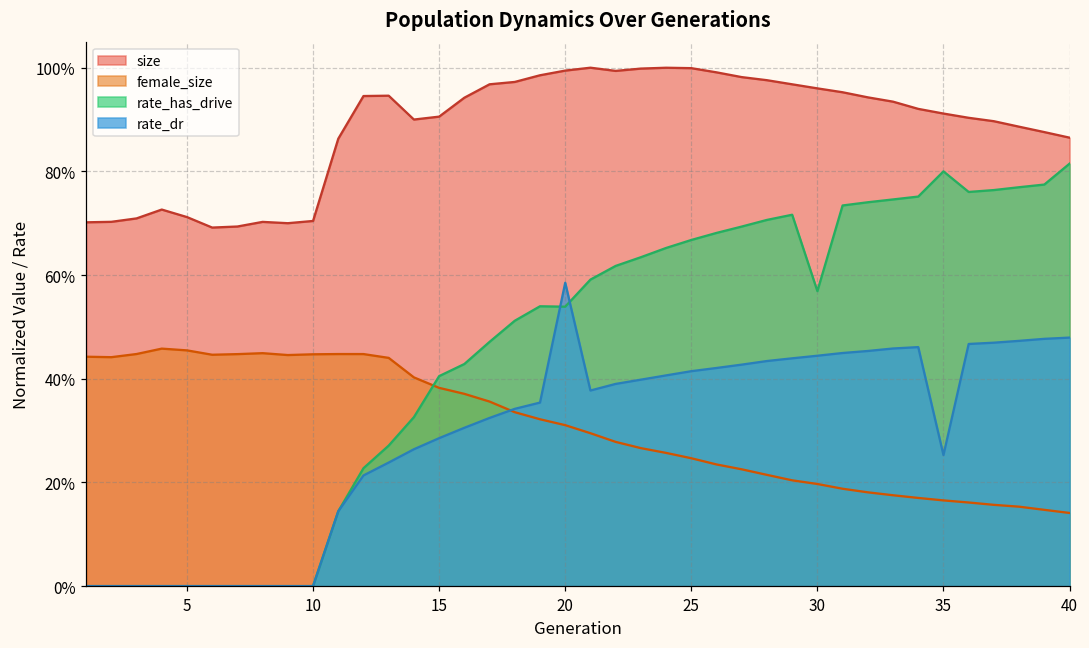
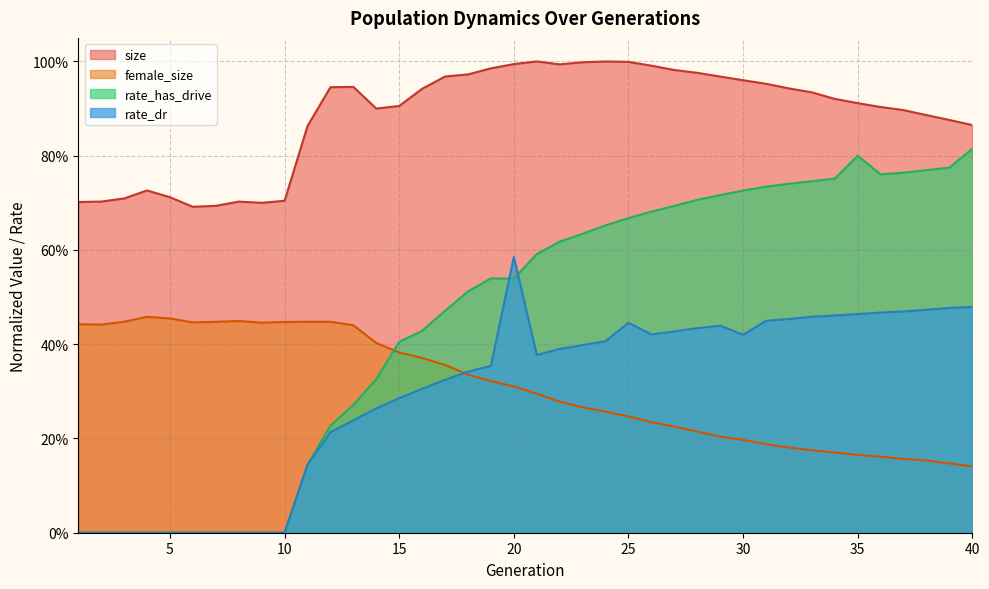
rate_dr, 25: 41% -> 45%
rate_has_drive, 30: 57% -> 73%
rate_dr, 30: 44% -> 42%
rate_dr, 35: 25% -> 46%
